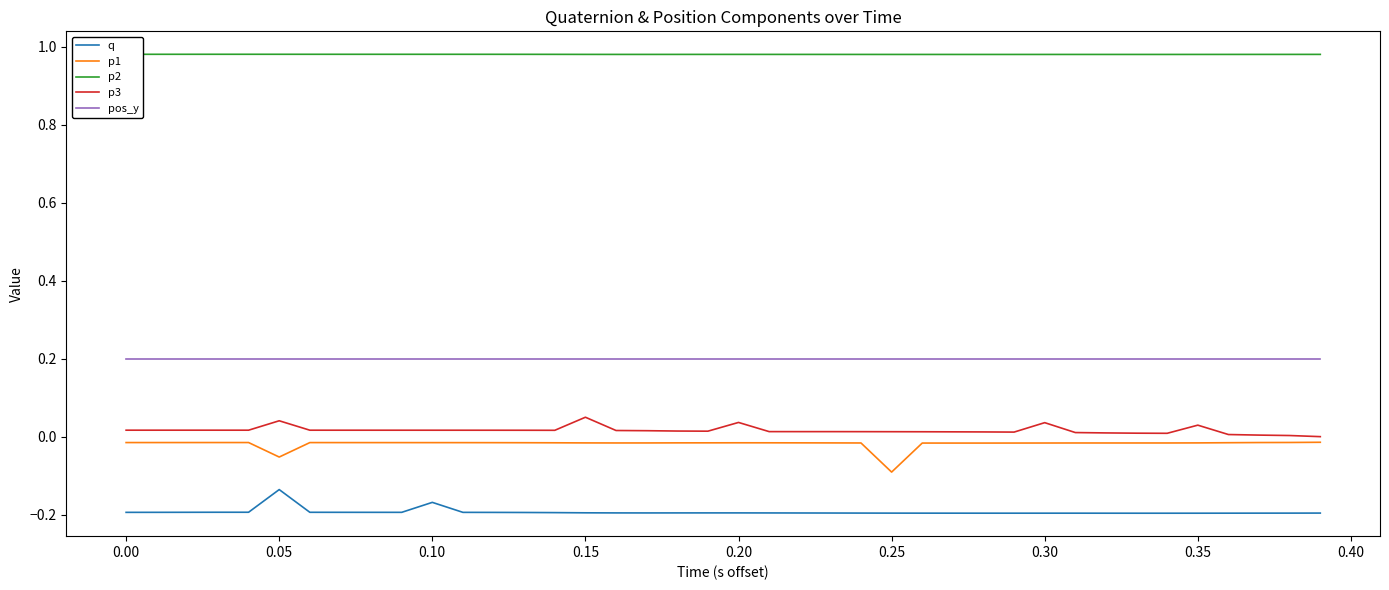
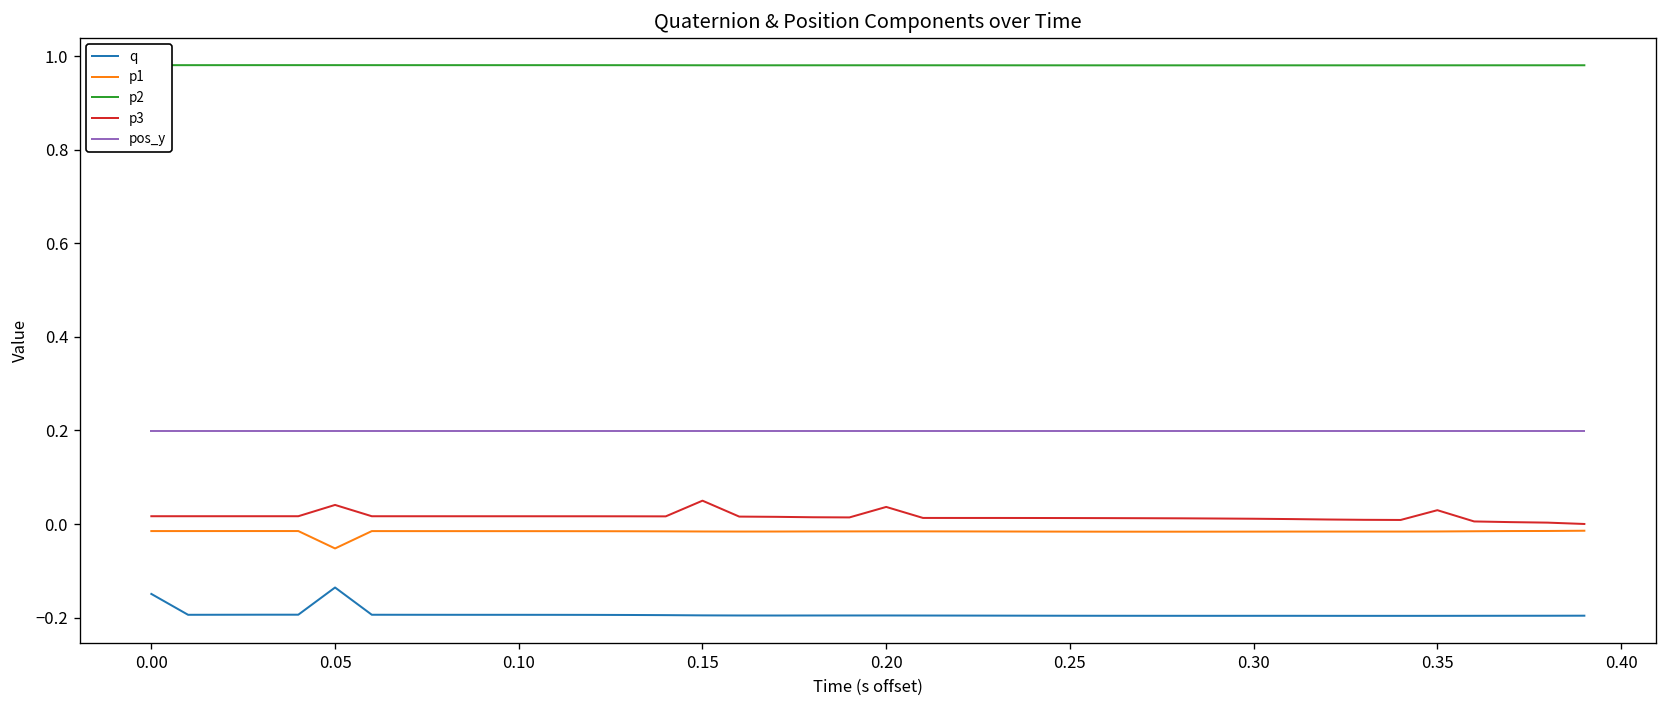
q, 0.00: -0.19 -> -0.15
q, 0.10: -0.17 -> -0.19
p1, 0.25: -0.09 -> -0.02
p3, 0.30: 0.04 -> 0.01
